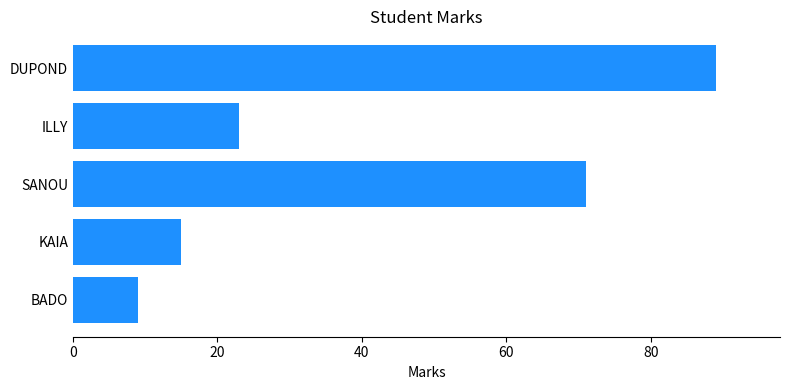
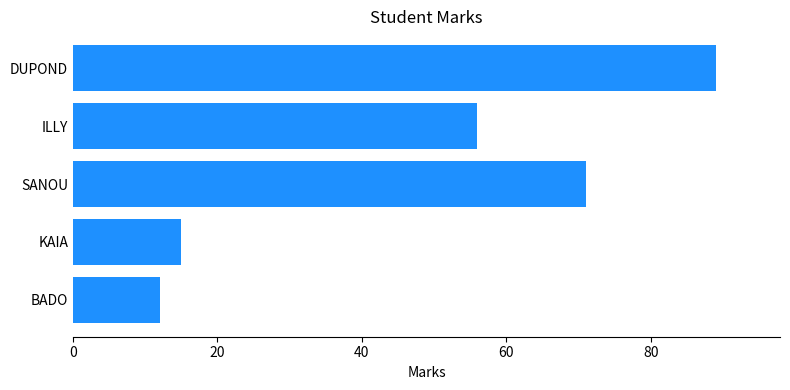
ILLY: 23 -> 56
BADO: 9 -> 12
